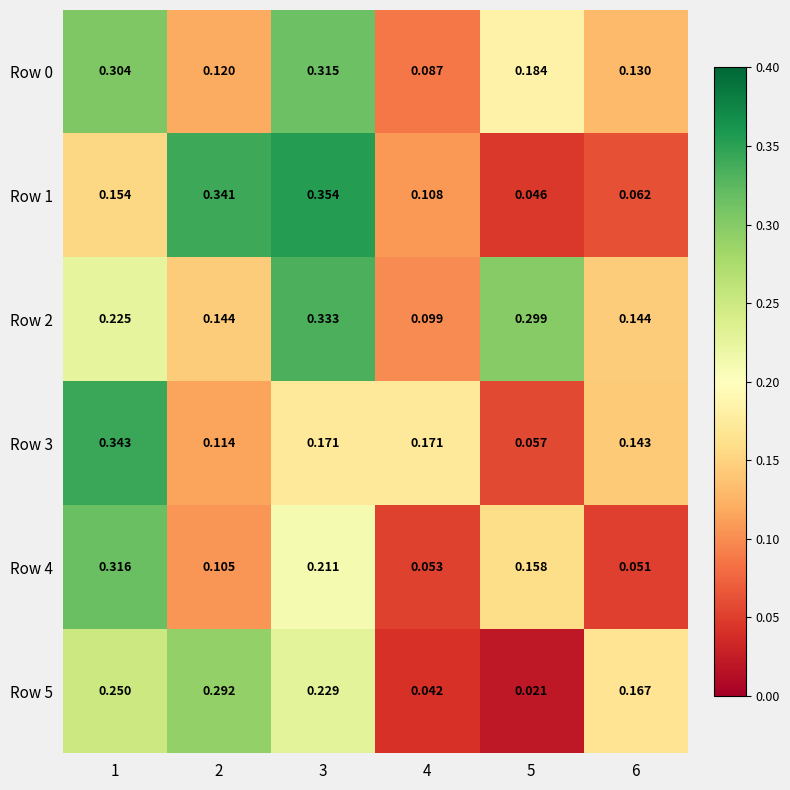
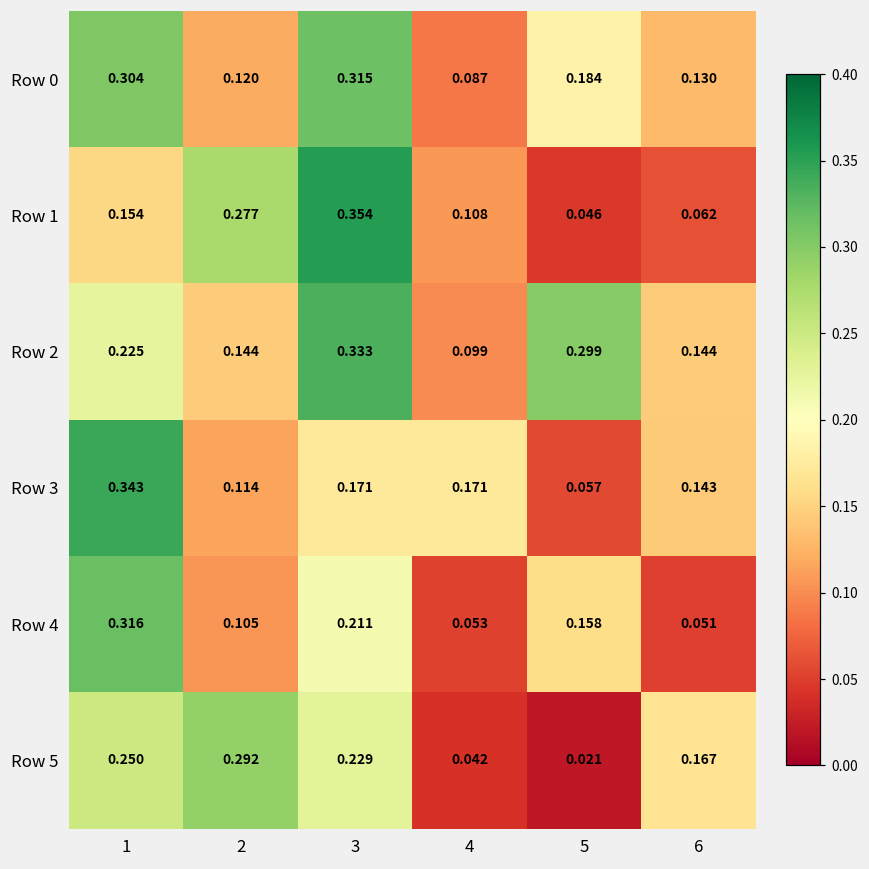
Row 1, 2: 0.341 -> 0.277
